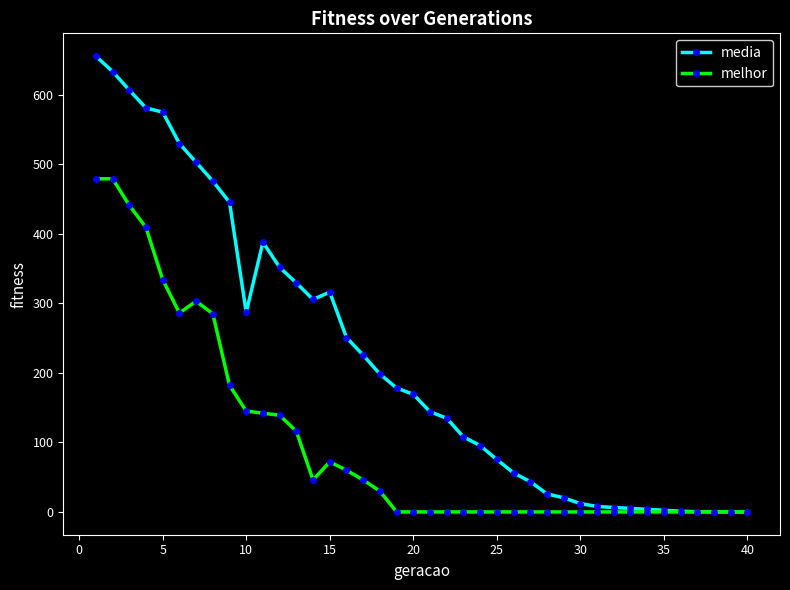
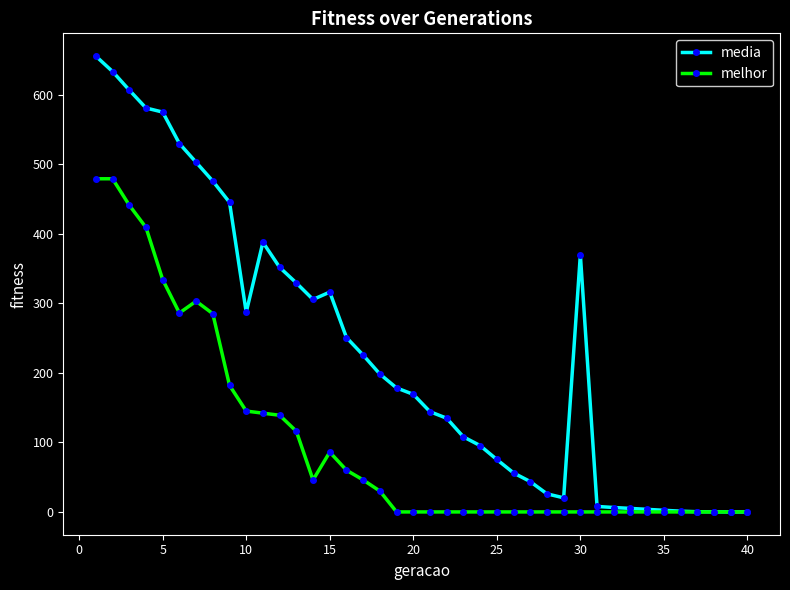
melhor, 15: 70 -> 90
media, 30: 10 -> 370
